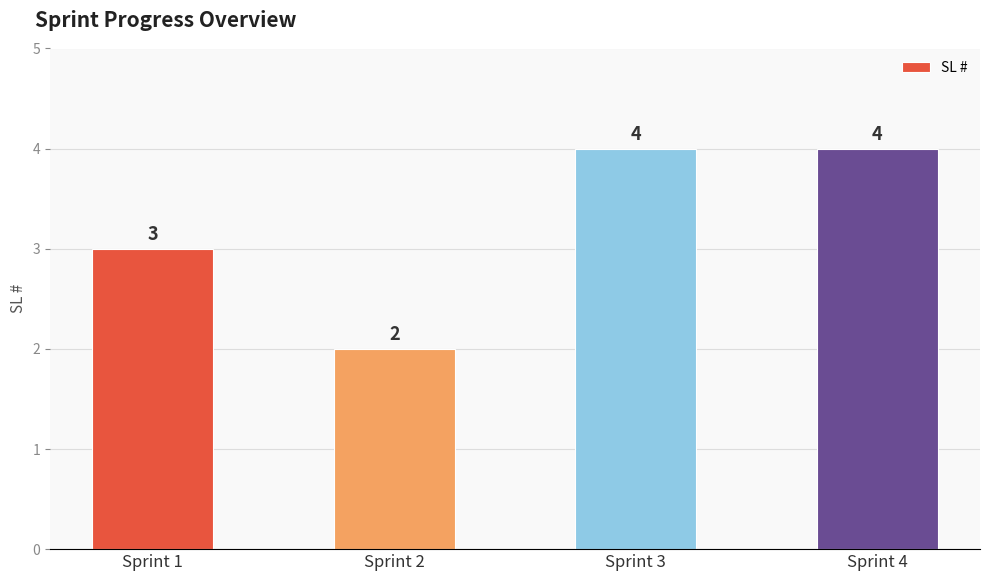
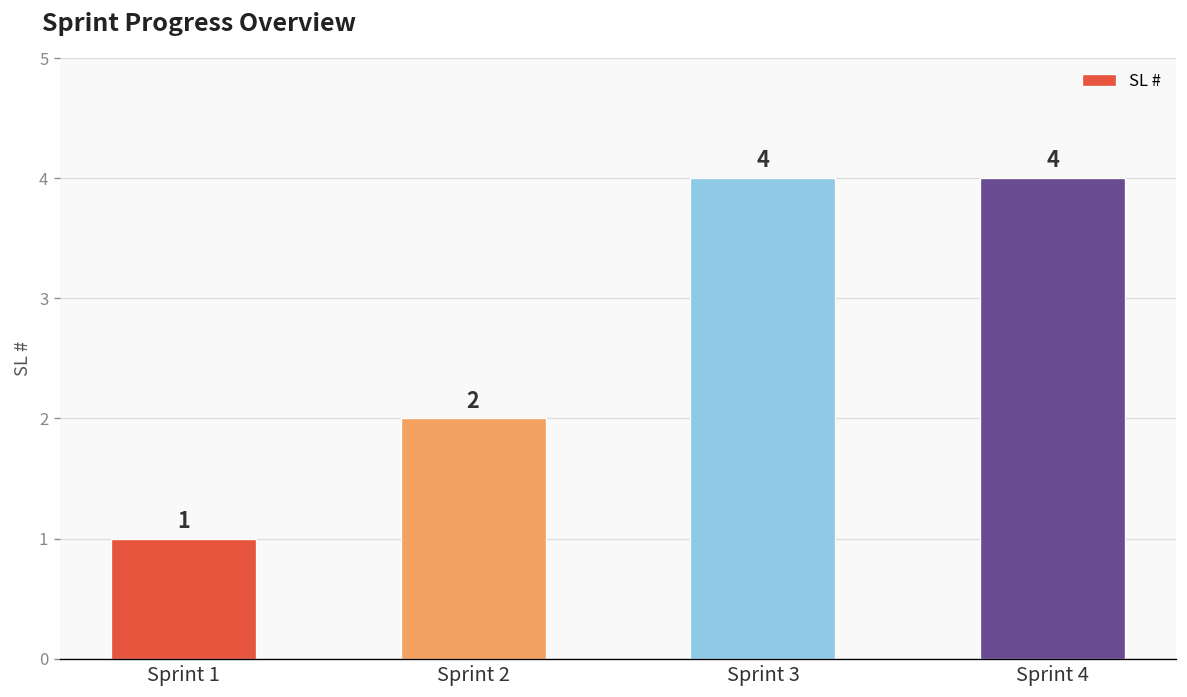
Sprint 1: 3 -> 1
